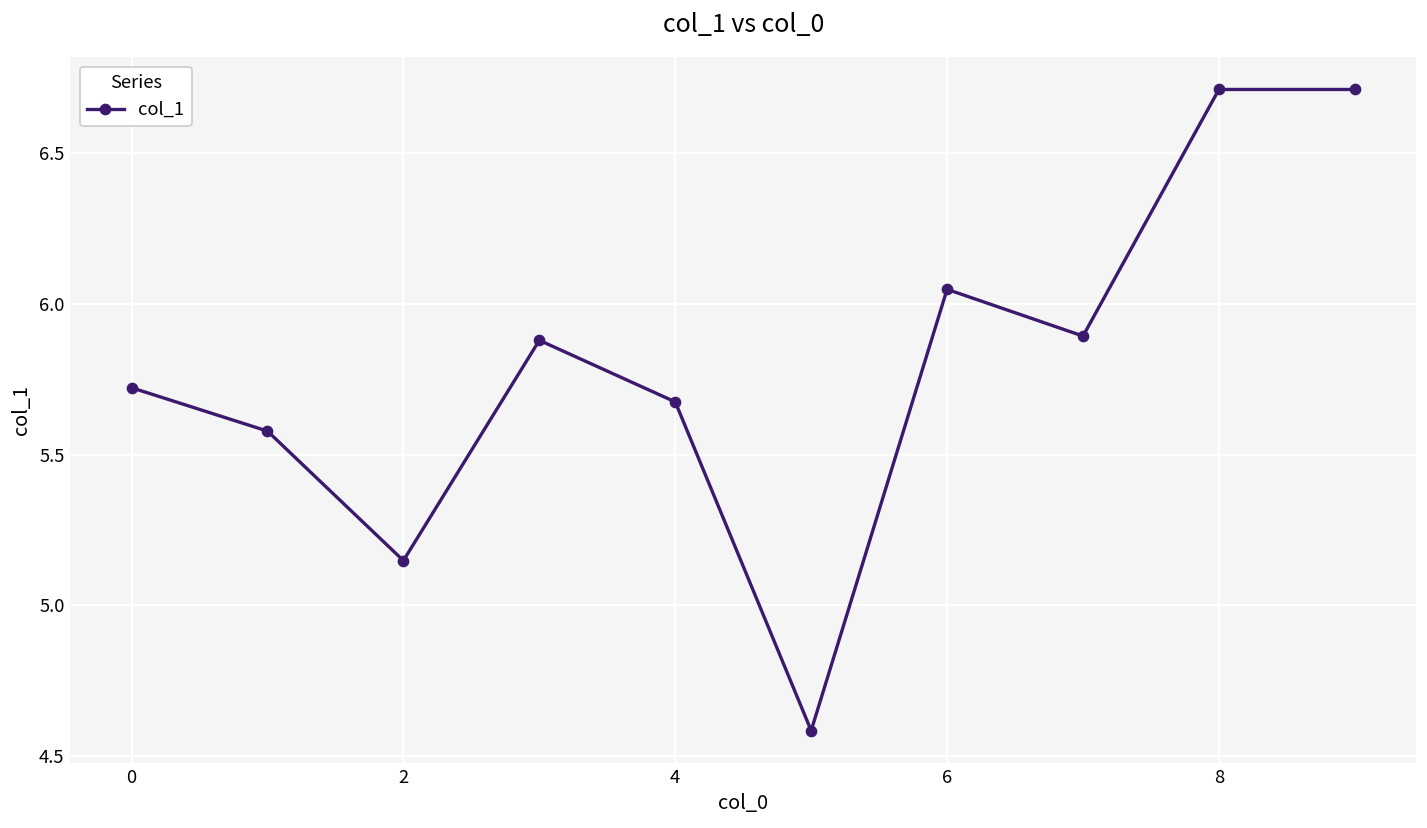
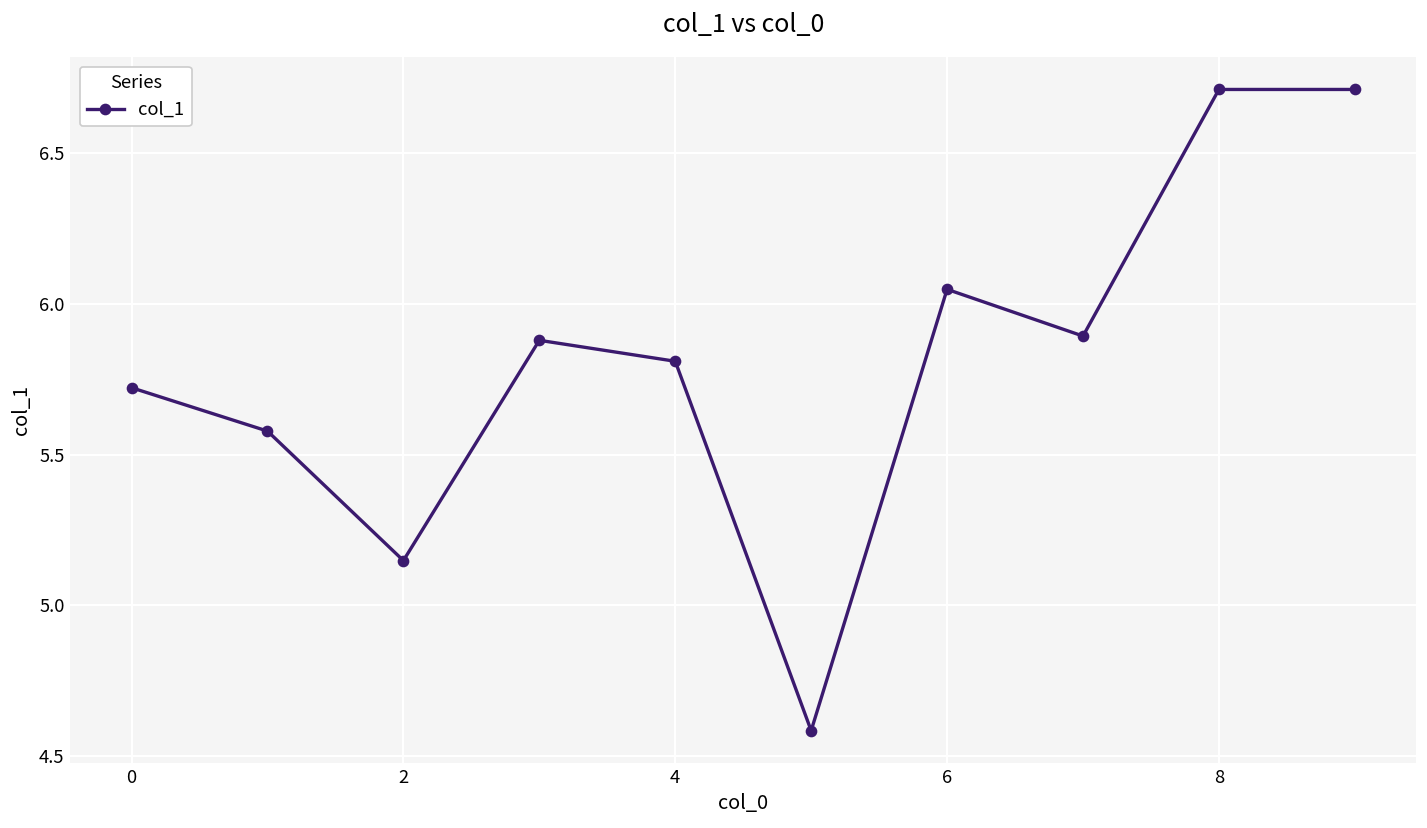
4: 5.67 -> 5.81
